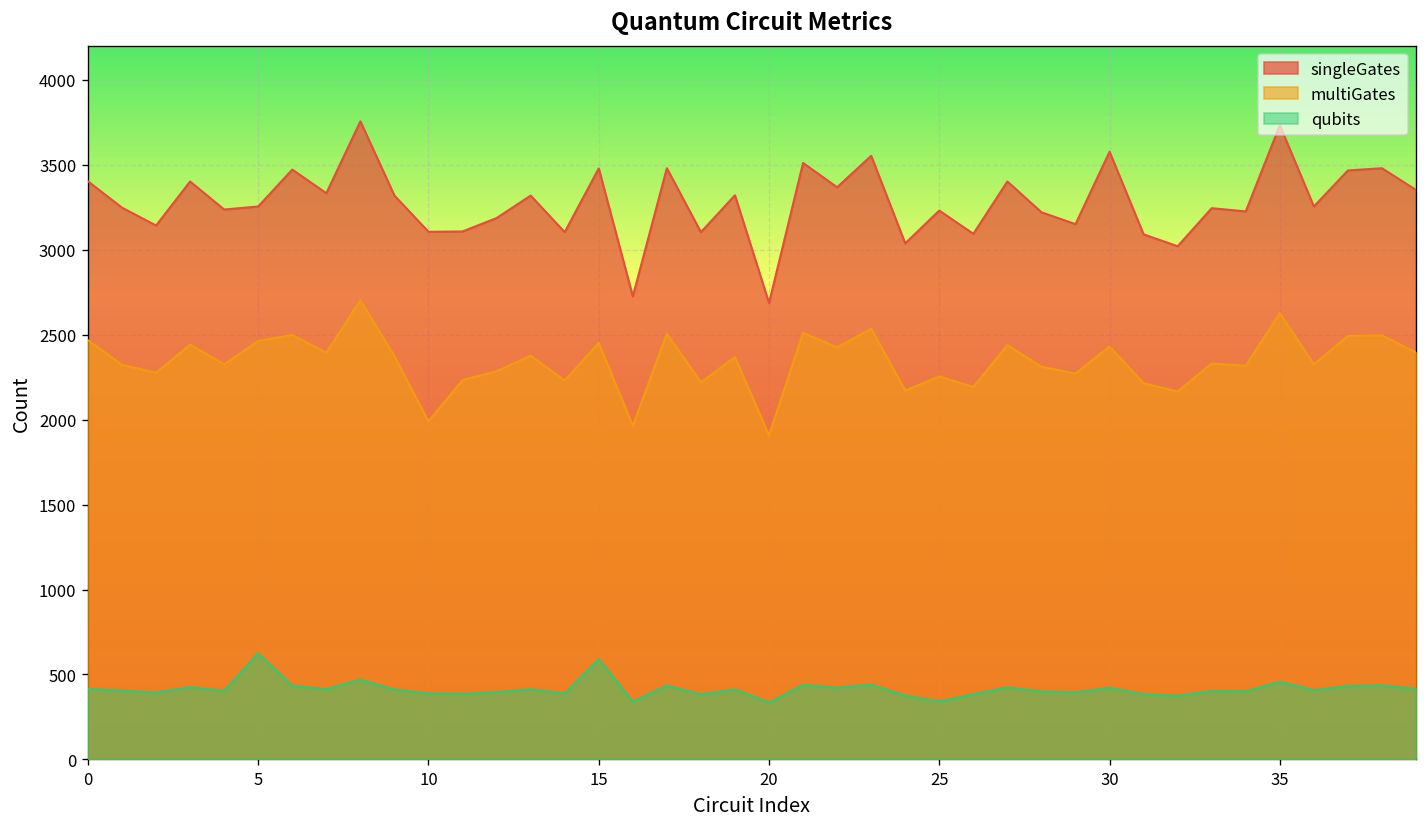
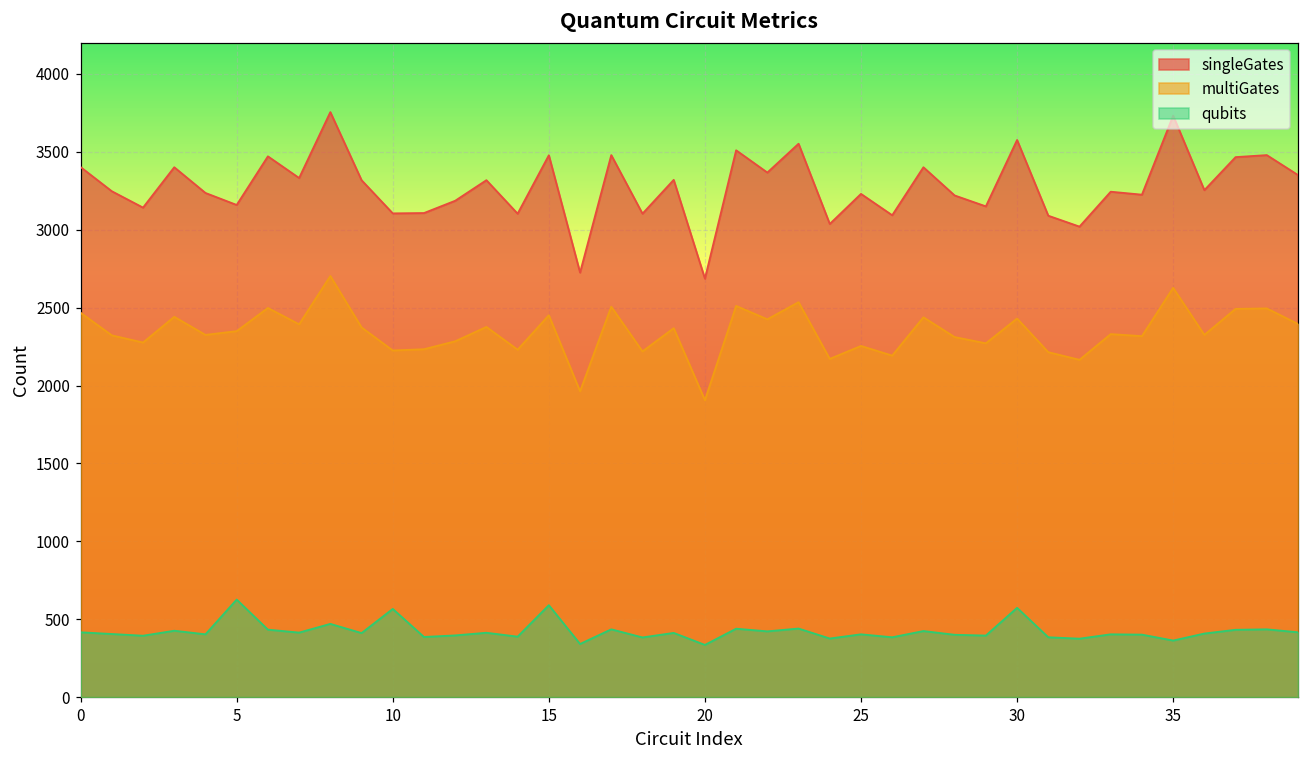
singleGates, 5: 3250 -> 3160
multiGates, 5: 2460 -> 2350
multiGates, 10: 1990 -> 2230
qubits, 10: 390 -> 570
qubits, 25: 340 -> 400
qubits, 30: 420 -> 570
qubits, 35: 460 -> 360
